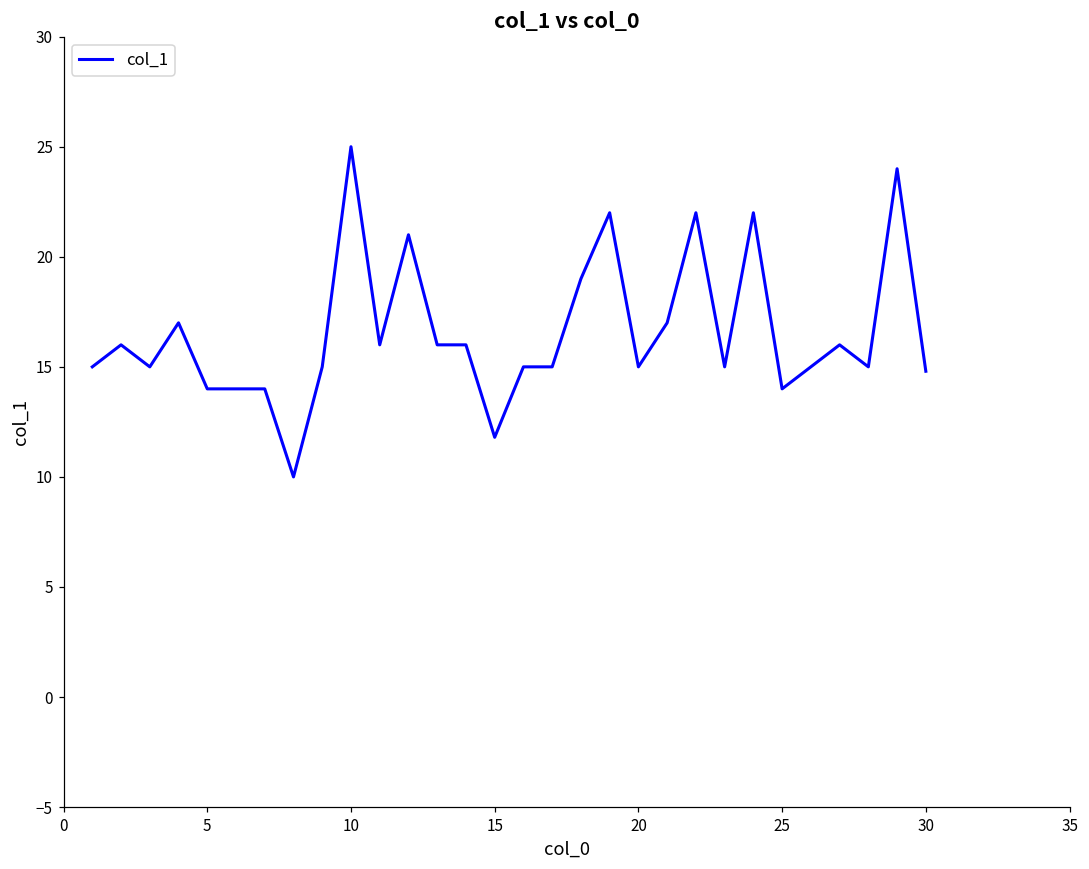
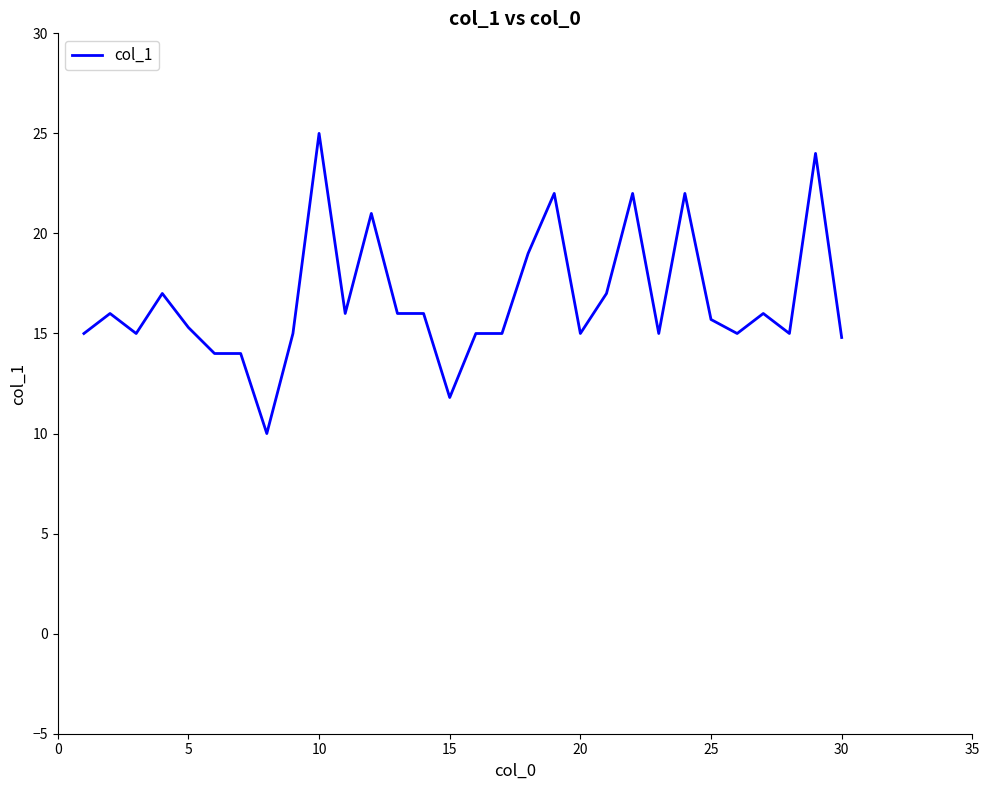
5: 14.0 -> 15.3
25: 14.0 -> 15.7
